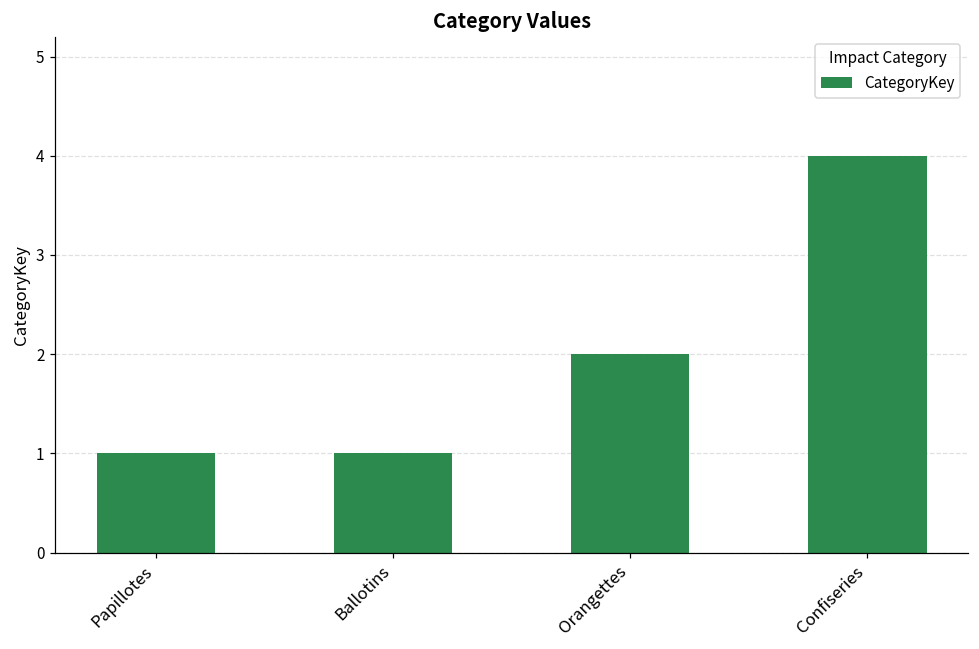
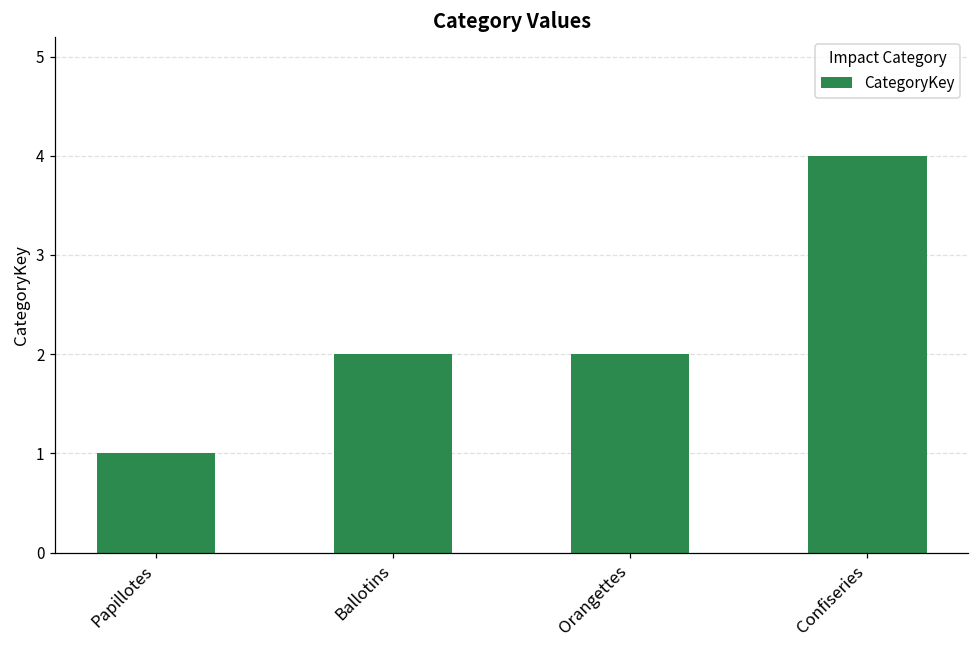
Ballotins: 1 -> 2
